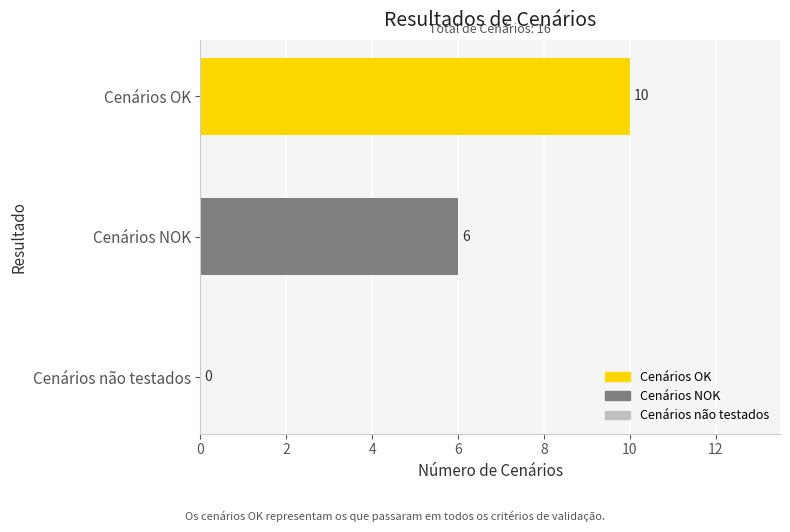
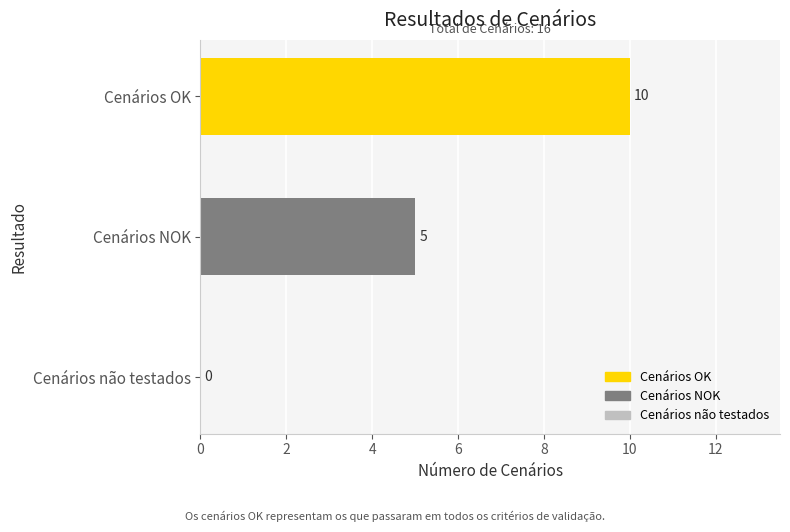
Cenários NOK: 6 -> 5
